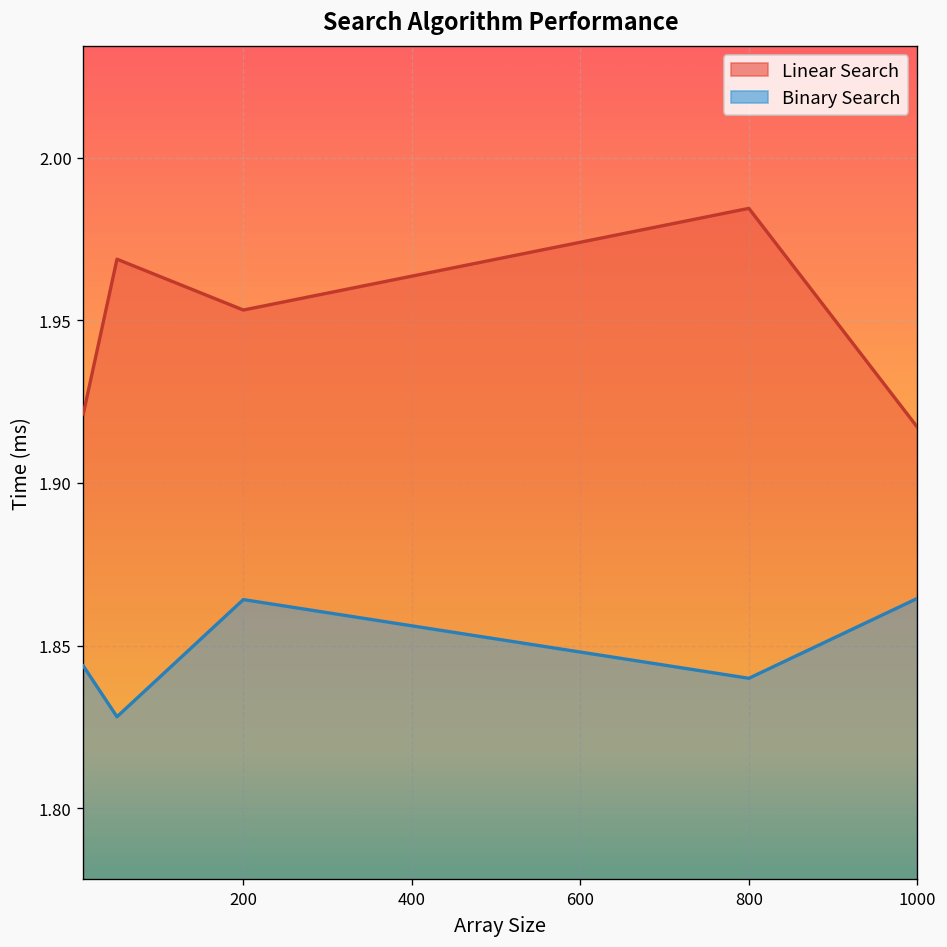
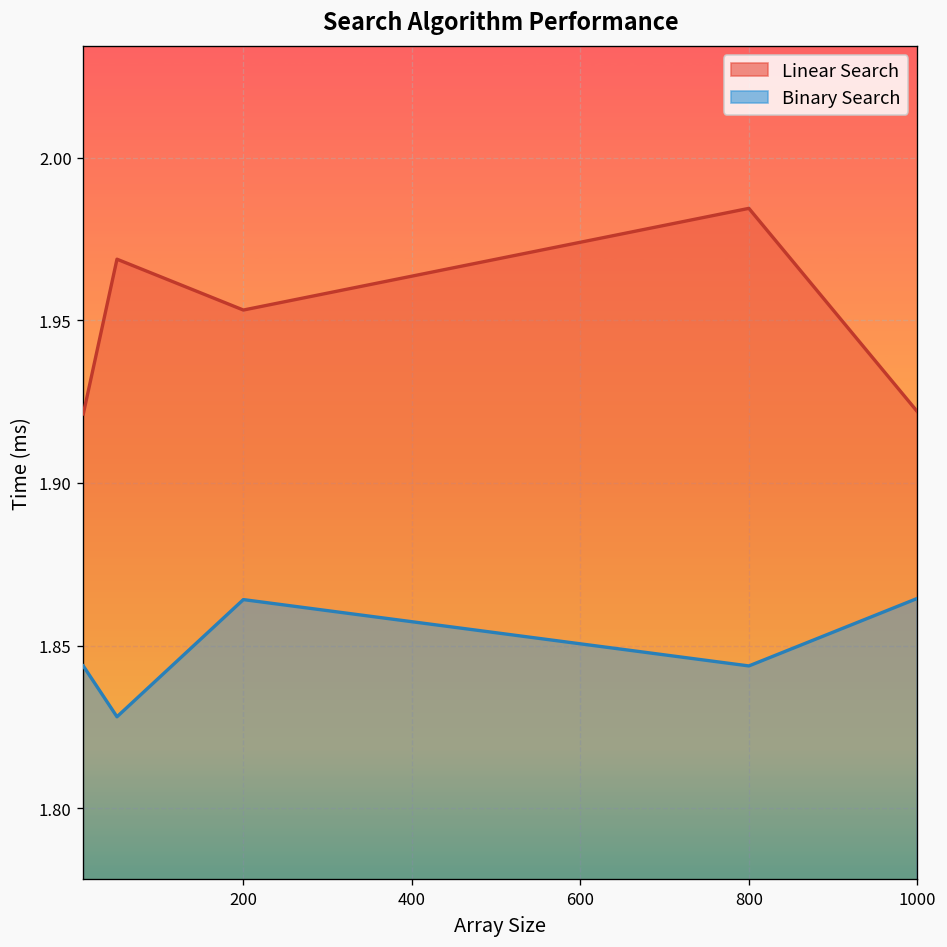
Binary Search, 800: 1.840 -> 1.844
Linear Search, 1000: 1.917 -> 1.922
